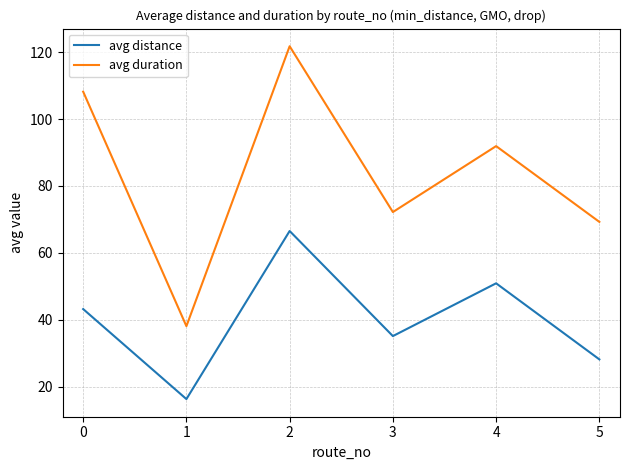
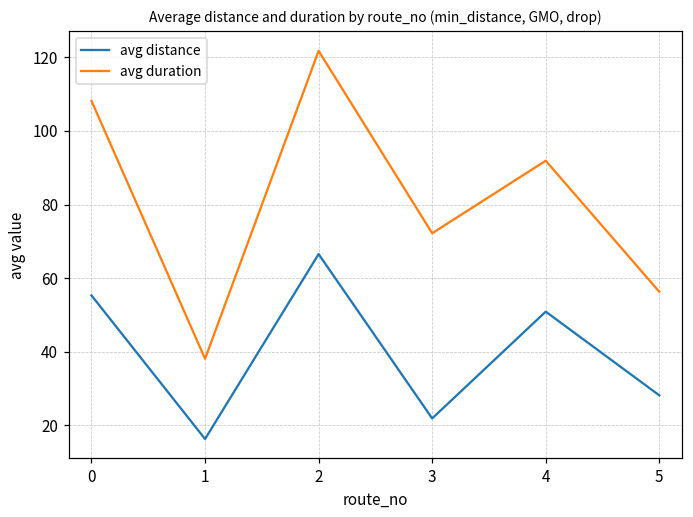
avg distance, 0: 43 -> 55
avg distance, 3: 35 -> 22
avg duration, 5: 69 -> 56
